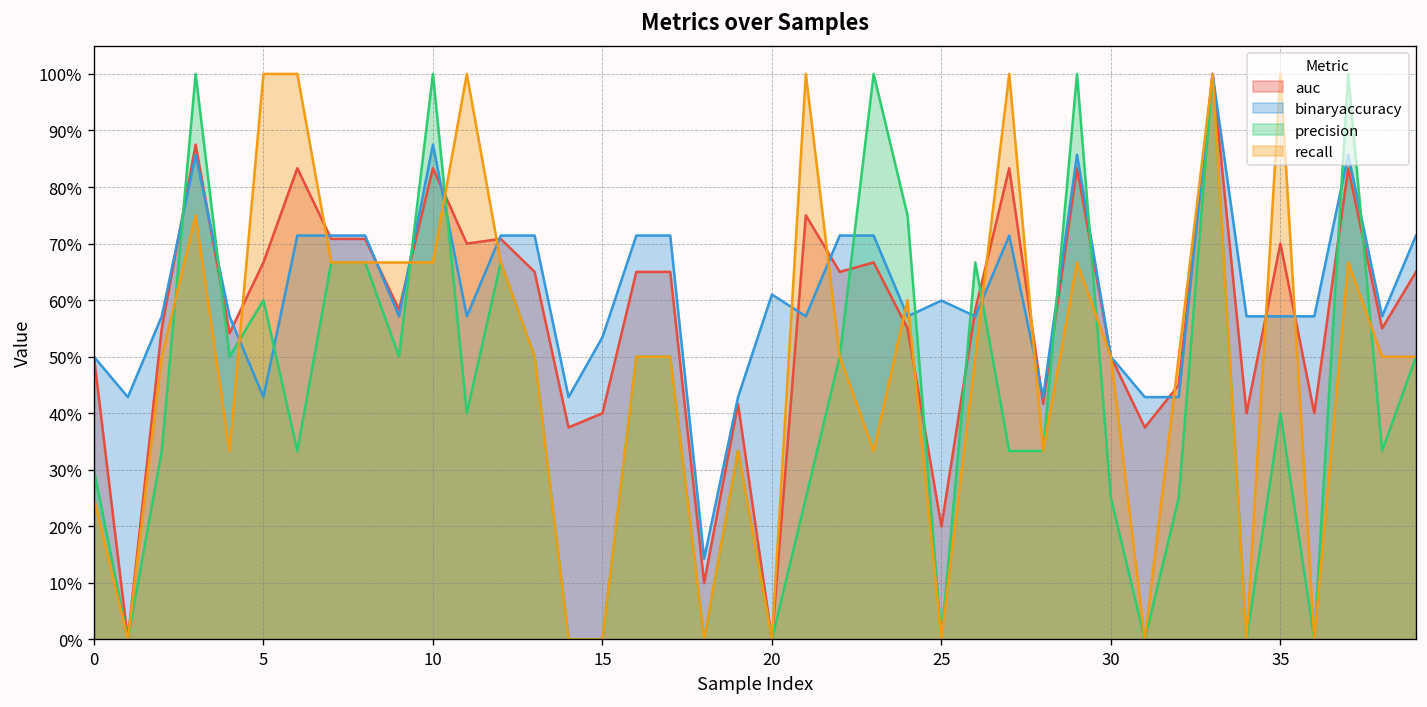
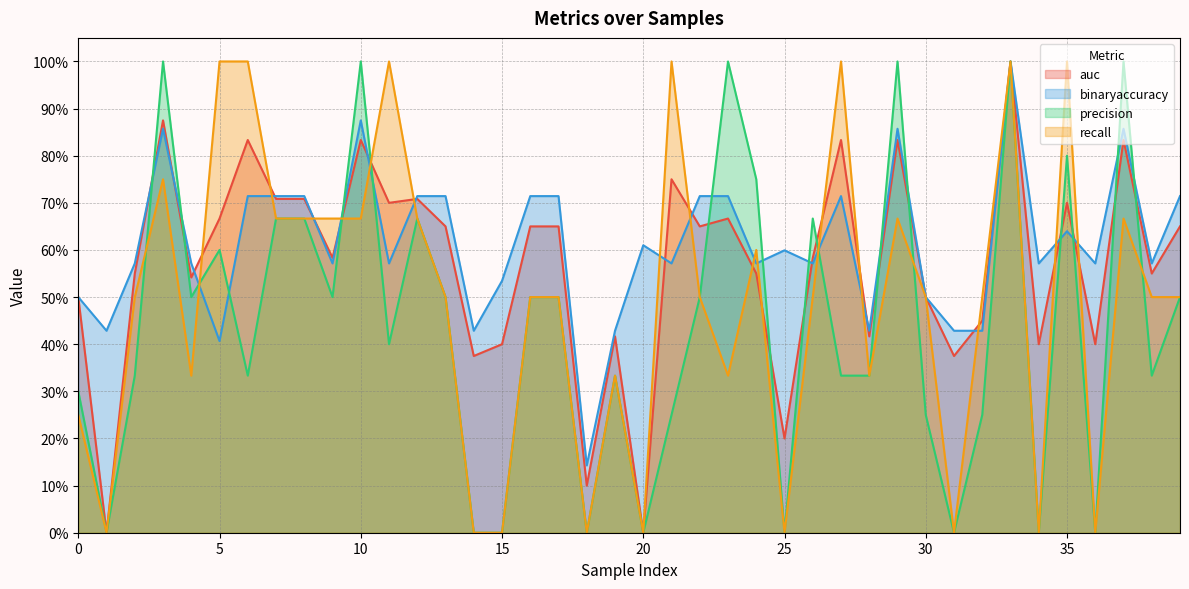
binaryaccuracy, 5: 43% -> 41%
binaryaccuracy, 35: 57% -> 64%
precision, 35: 40% -> 80%
